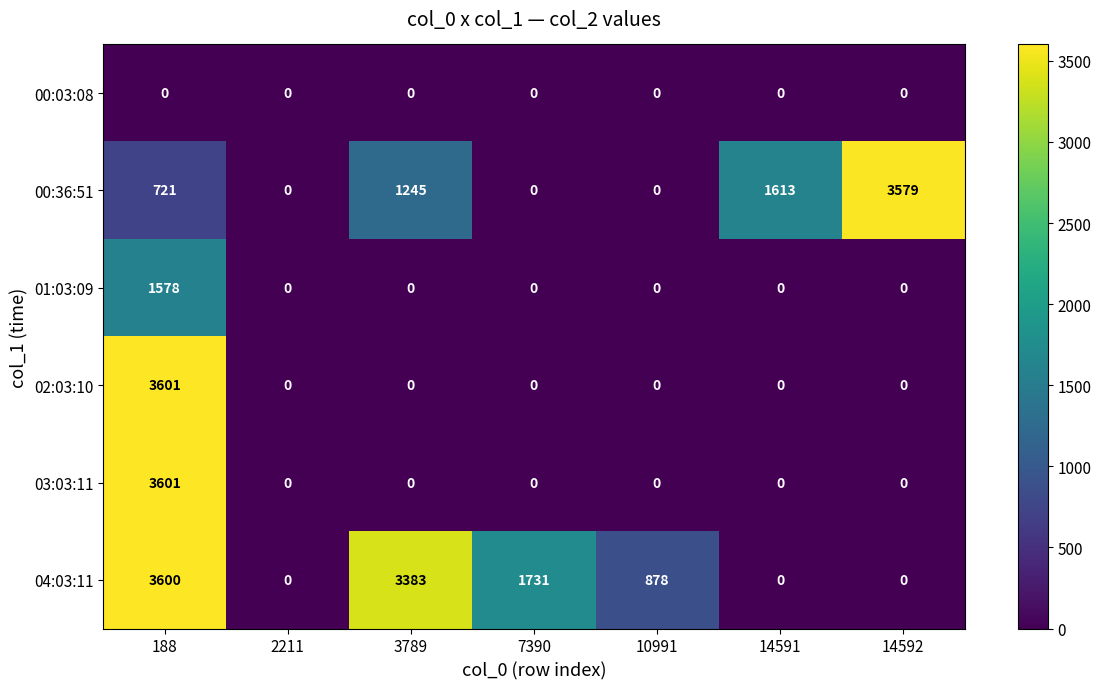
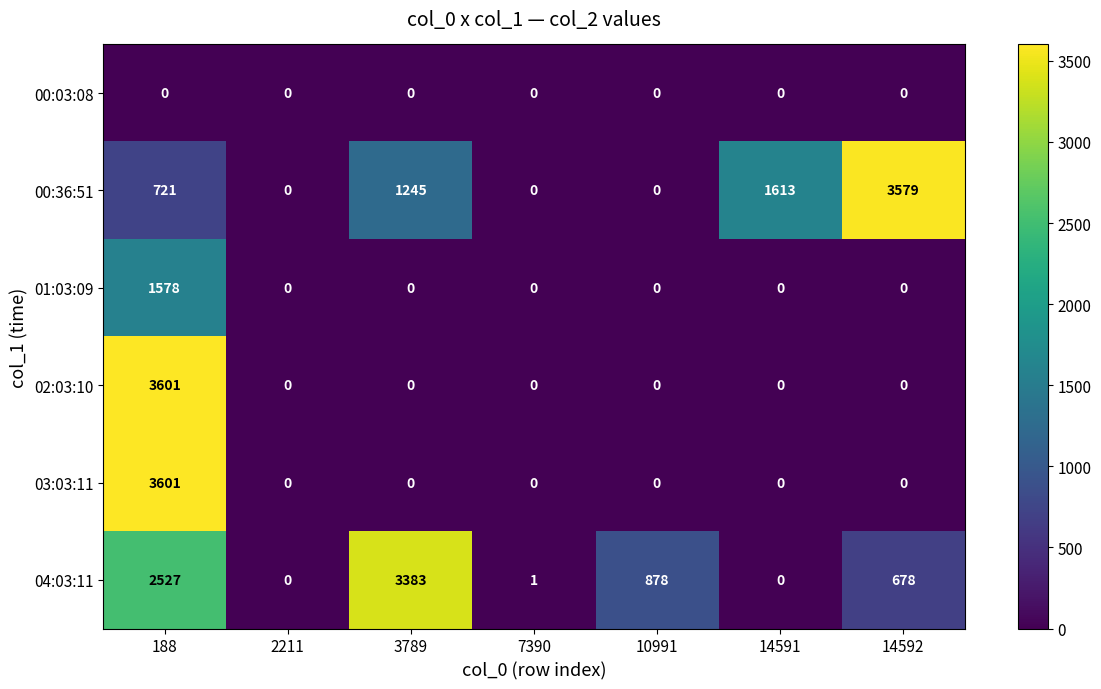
04:03:11, 188: 3600 -> 2527
04:03:11, 7390: 1731 -> 1
04:03:11, 14592: 0 -> 678
